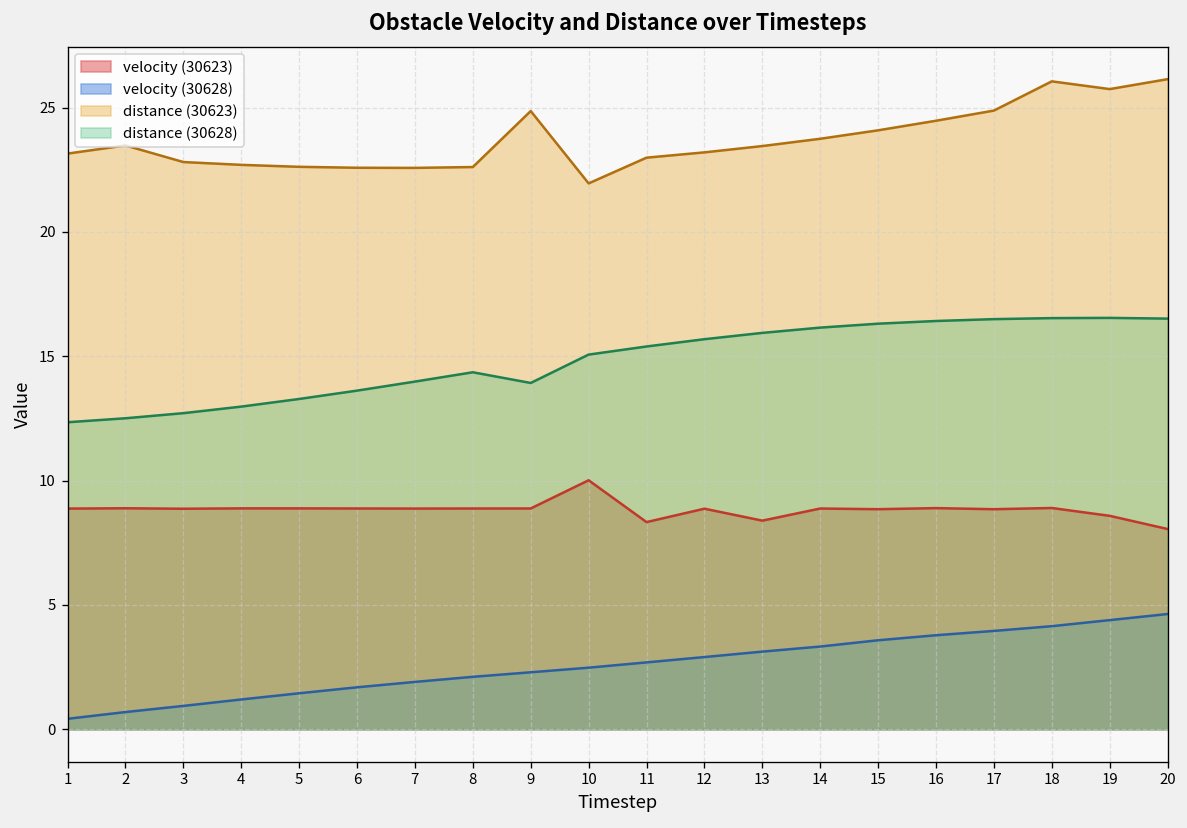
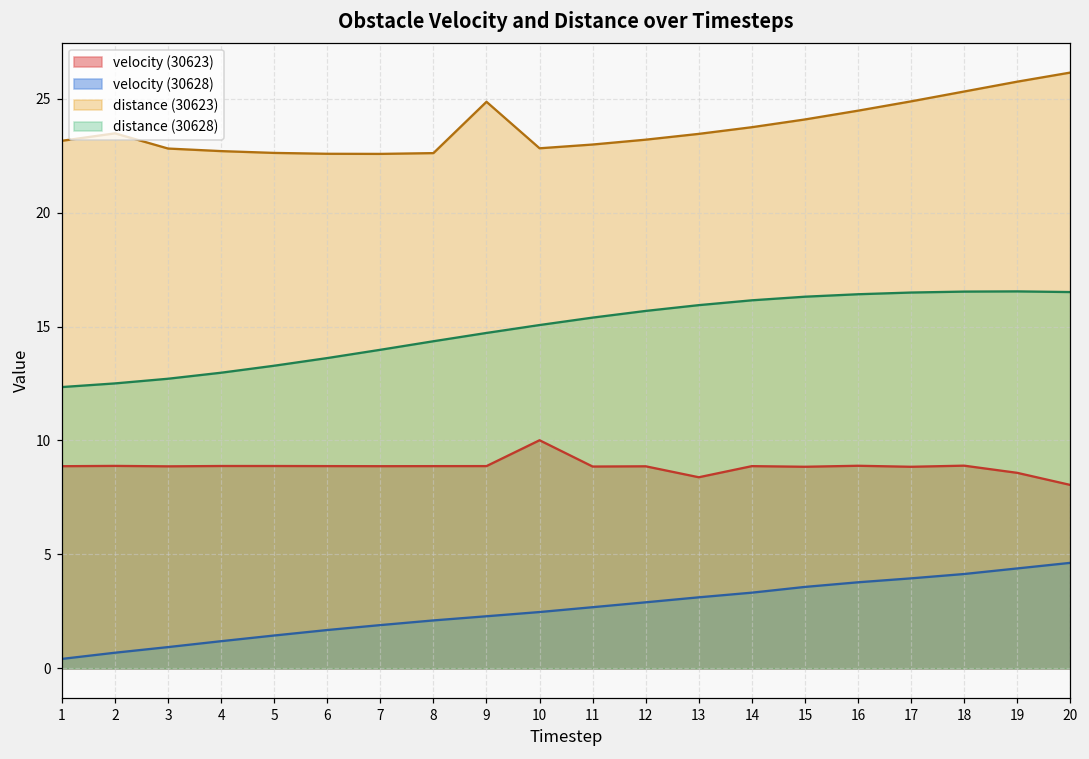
distance (30628), 9: 13.9 -> 14.7
distance (30623), 10: 22.0 -> 22.8
velocity (30623), 11: 8.3 -> 8.9
distance (30623), 18: 26.1 -> 25.3
